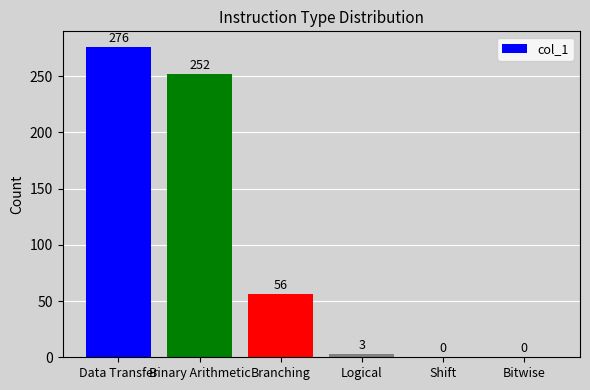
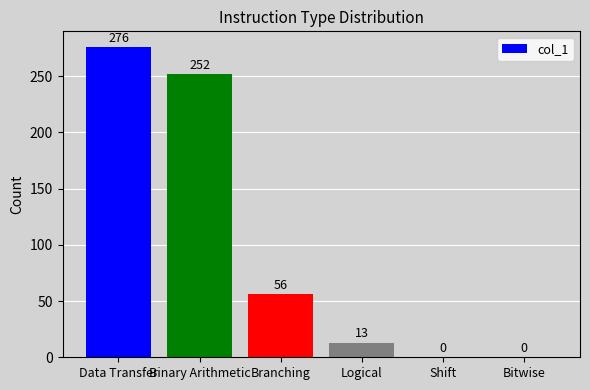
Logical: 3 -> 13
